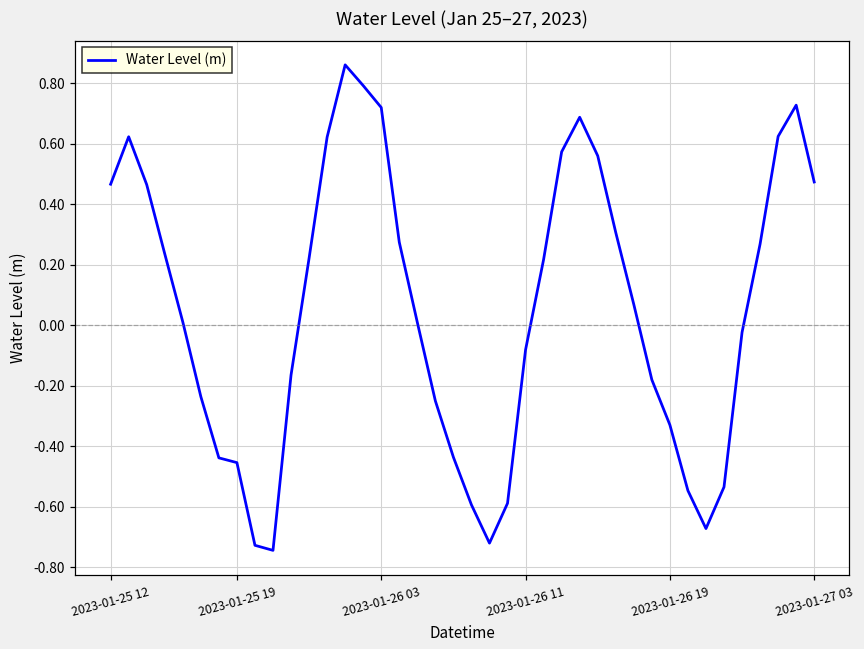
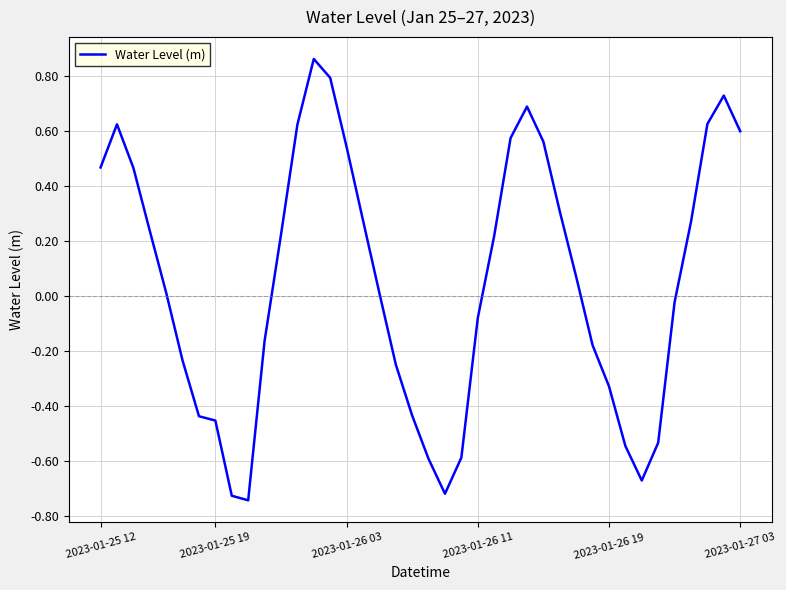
2023-01-26 03: 0.72 -> 0.54
2023-01-27 03: 0.47 -> 0.60
